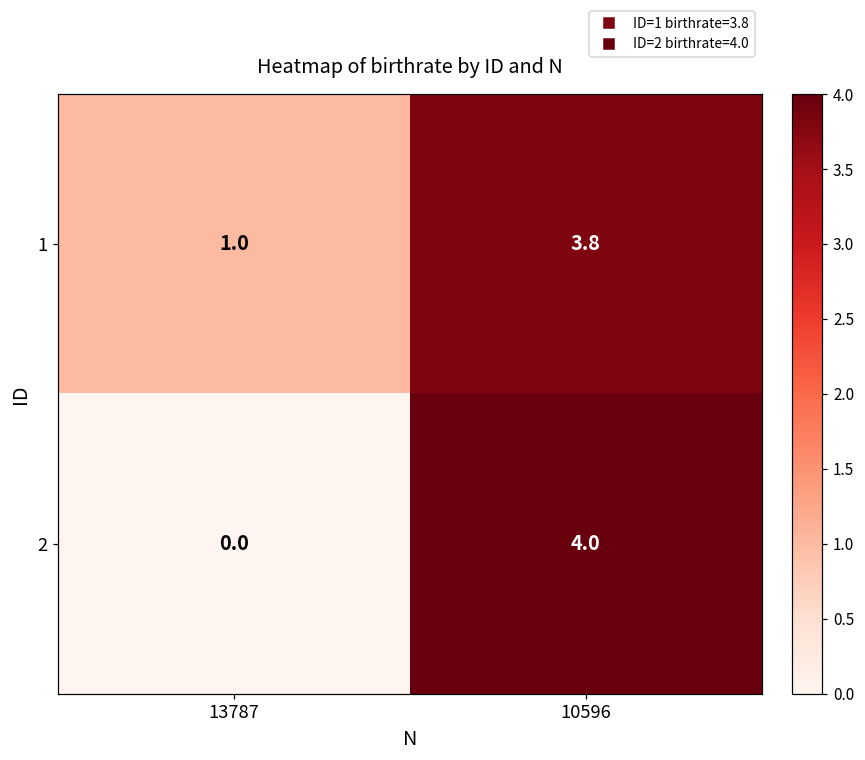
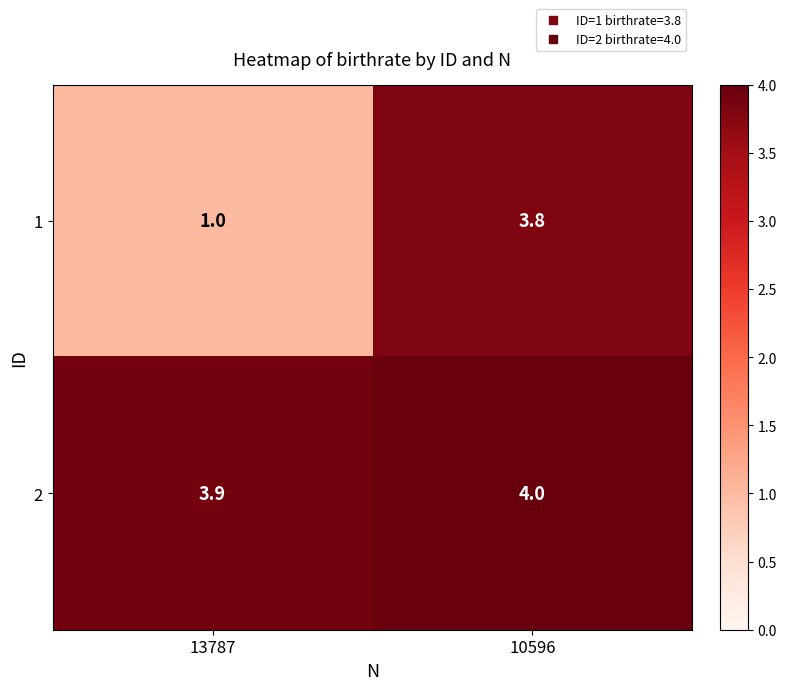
2, 13787: 0.0 -> 3.9
